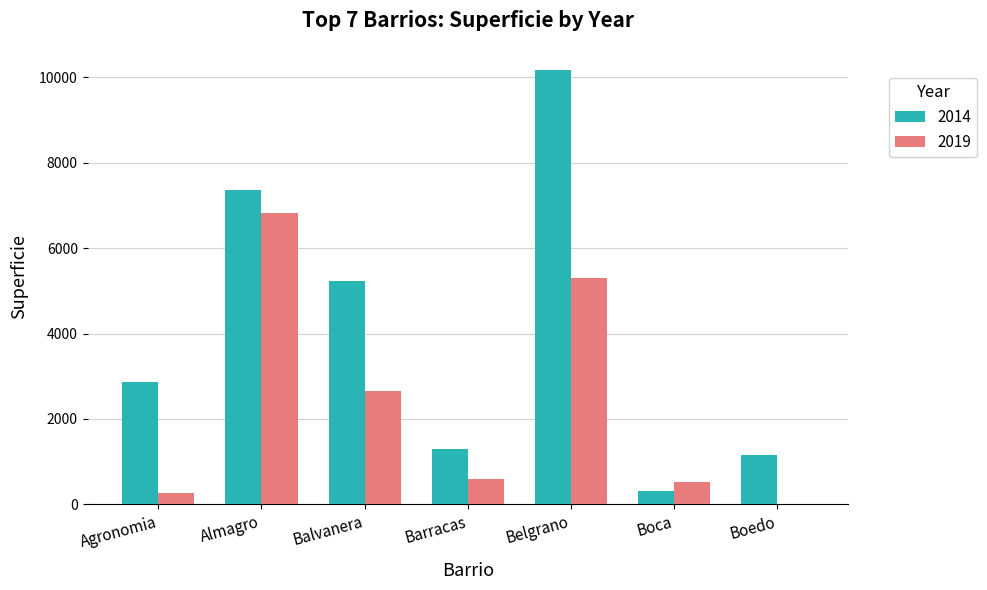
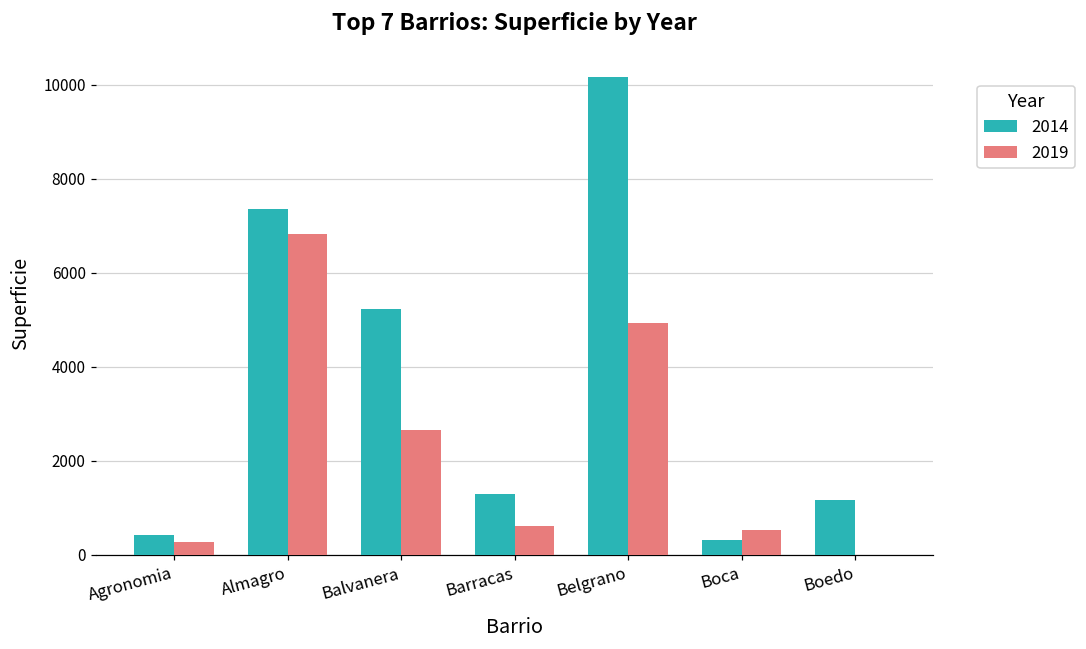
2014, Agronomia: 2900 -> 400
2019, Belgrano: 5300 -> 4900
